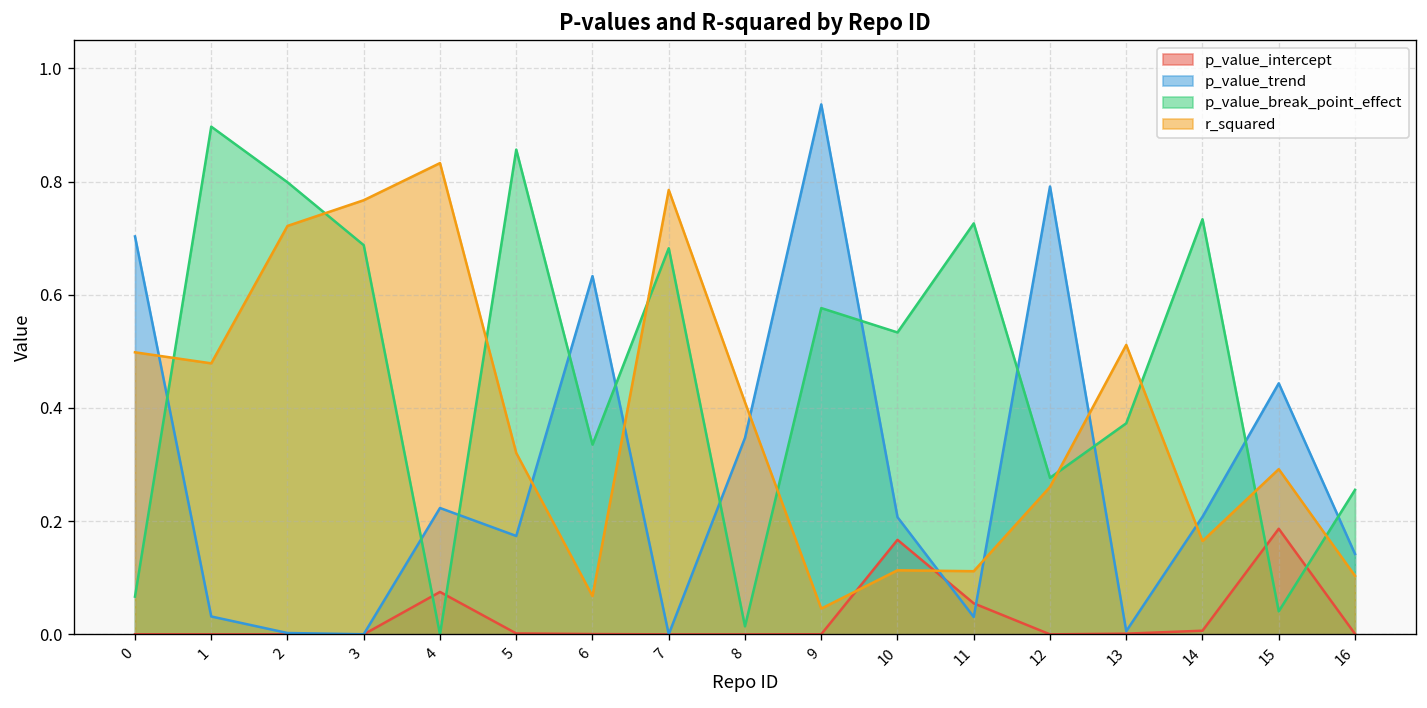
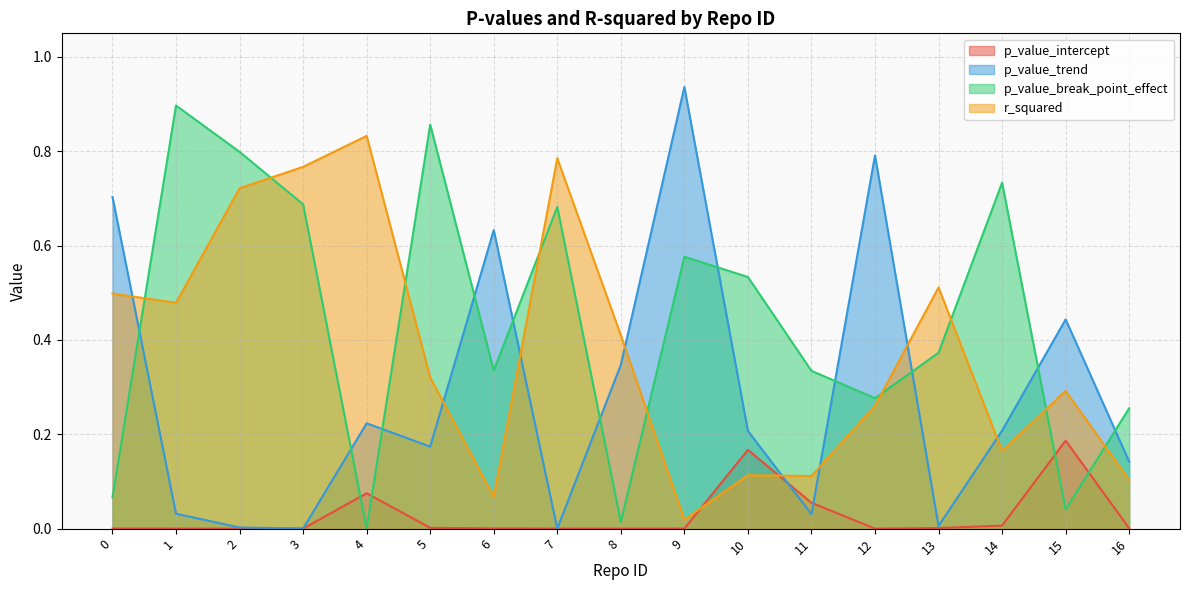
r_squared, 9: 0.05 -> 0.02
p_value_break_point_effect, 11: 0.73 -> 0.33
